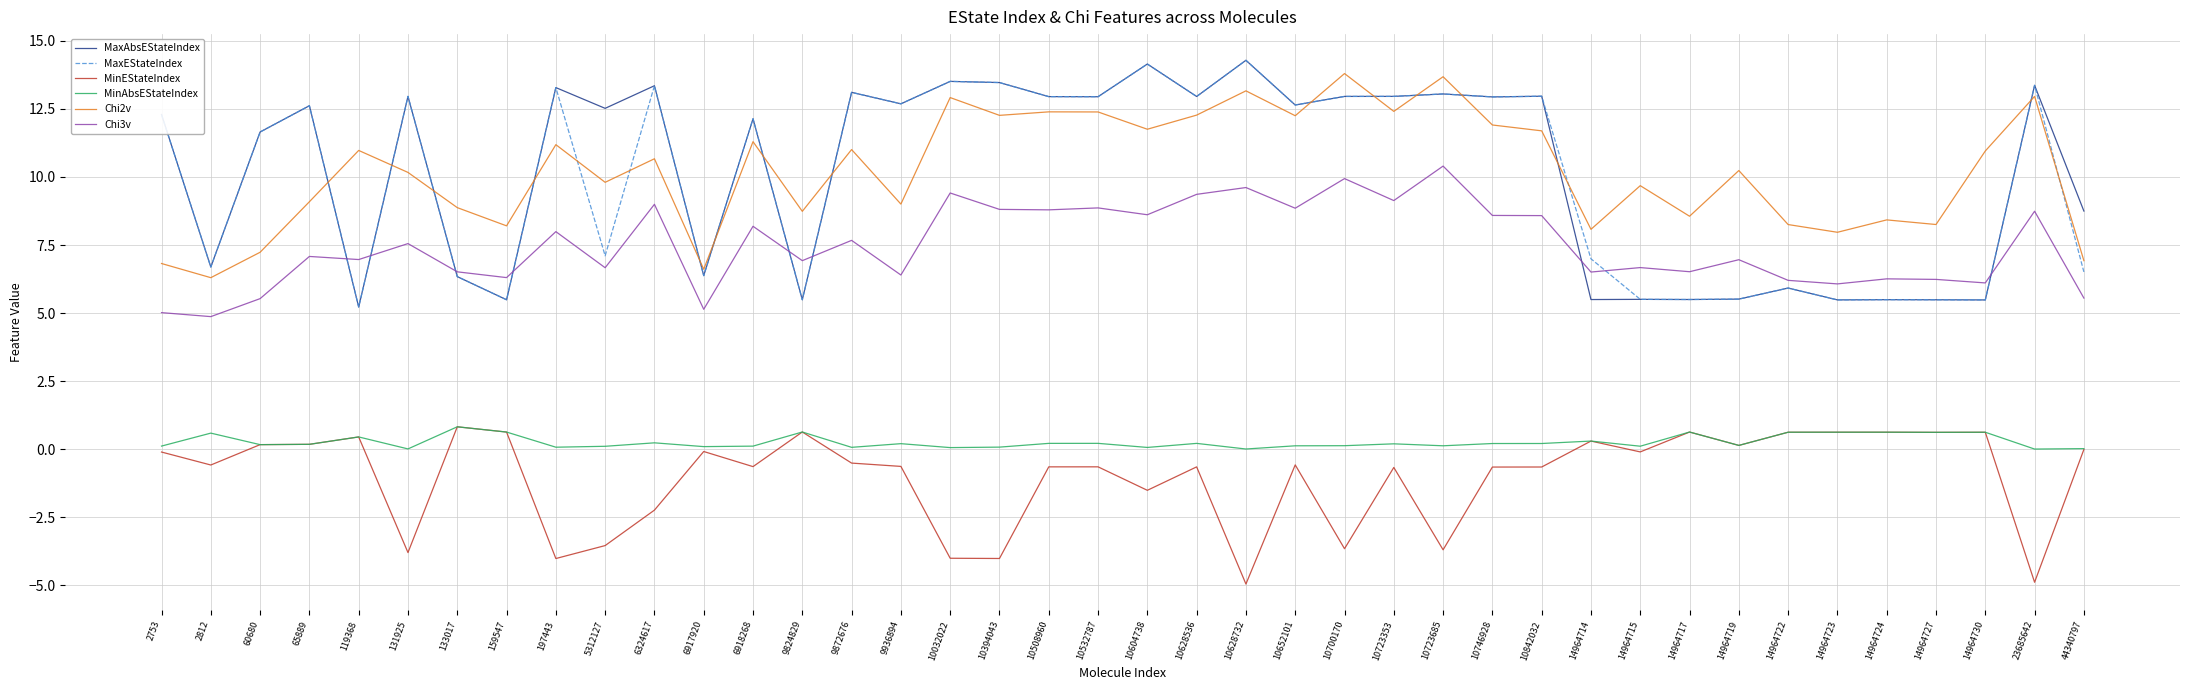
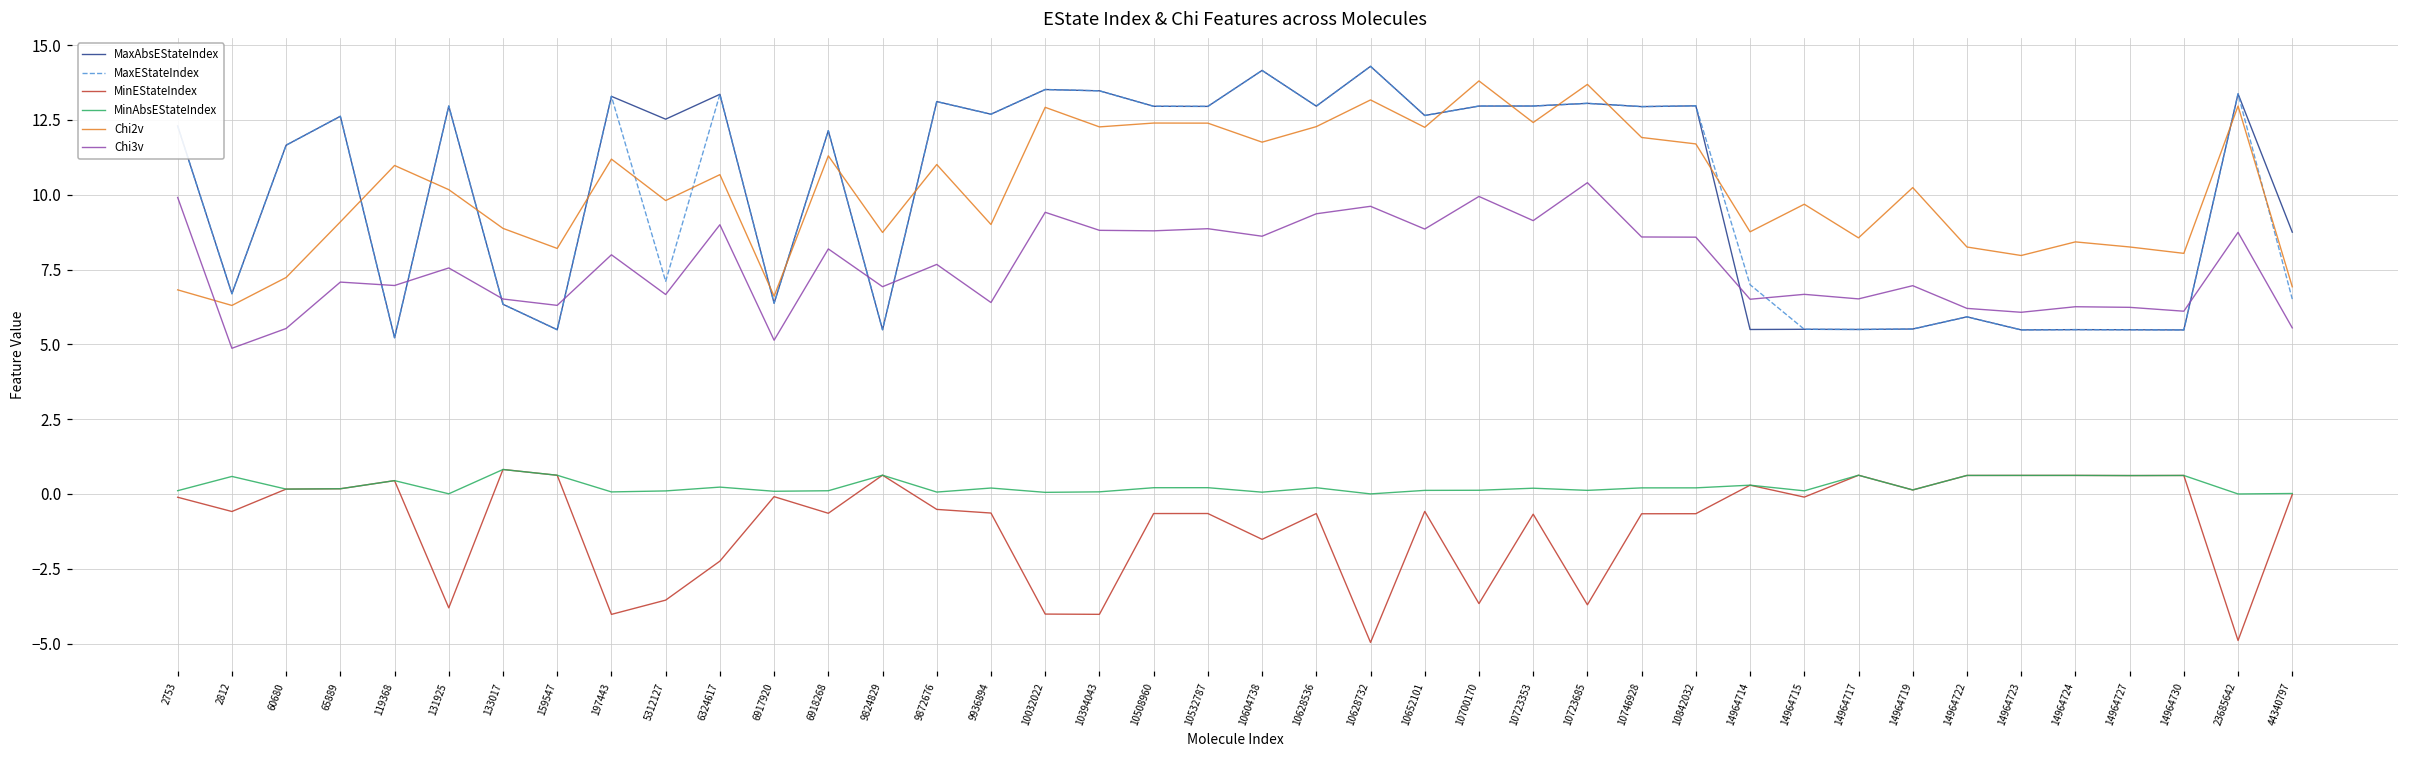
Chi3v, 2753: 5.0 -> 9.9
Chi2v, 14964714: 8.1 -> 8.8
Chi2v, 14964730: 11.0 -> 8.0
